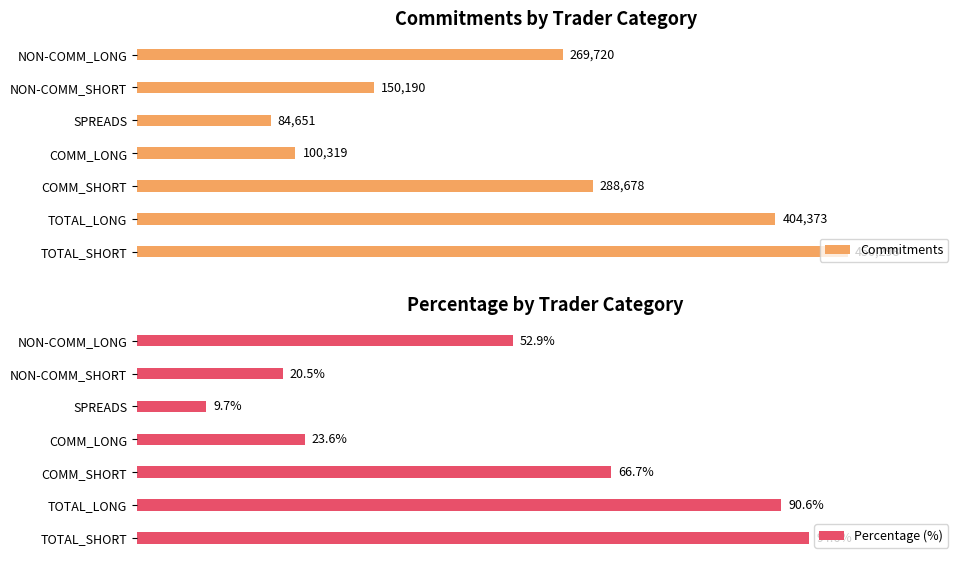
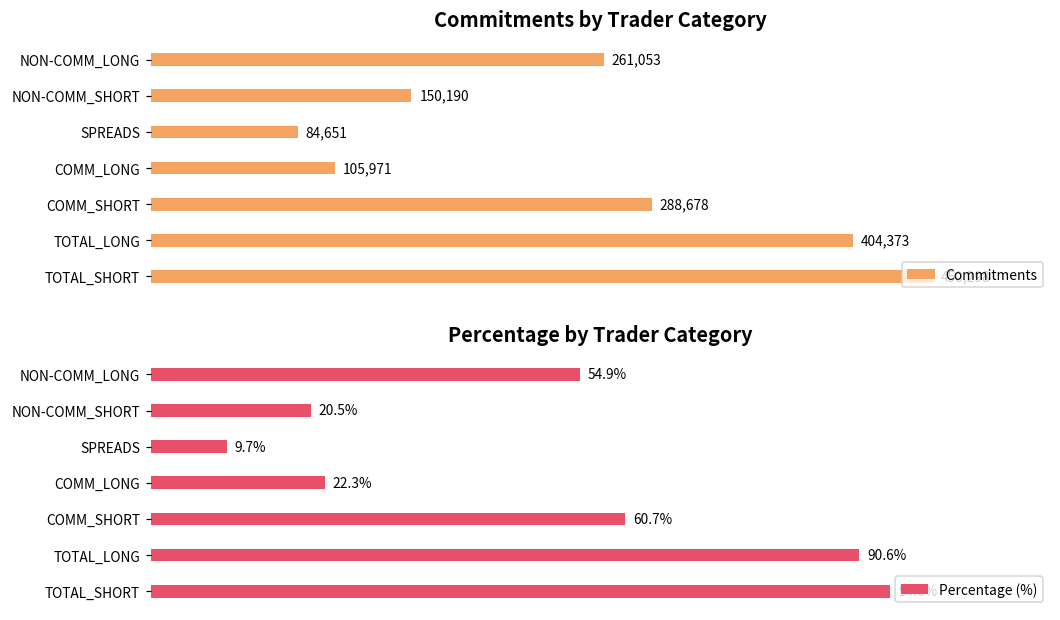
Commitments by Trader Category, NON-COMM_LONG: 269,720 -> 261,053
Commitments by Trader Category, COMM_LONG: 100,319 -> 105,971
Percentage by Trader Category, NON-COMM_LONG: 52.9% -> 54.9%
Percentage by Trader Category, COMM_LONG: 23.6% -> 22.3%
Percentage by Trader Category, COMM_SHORT: 66.7% -> 60.7%
